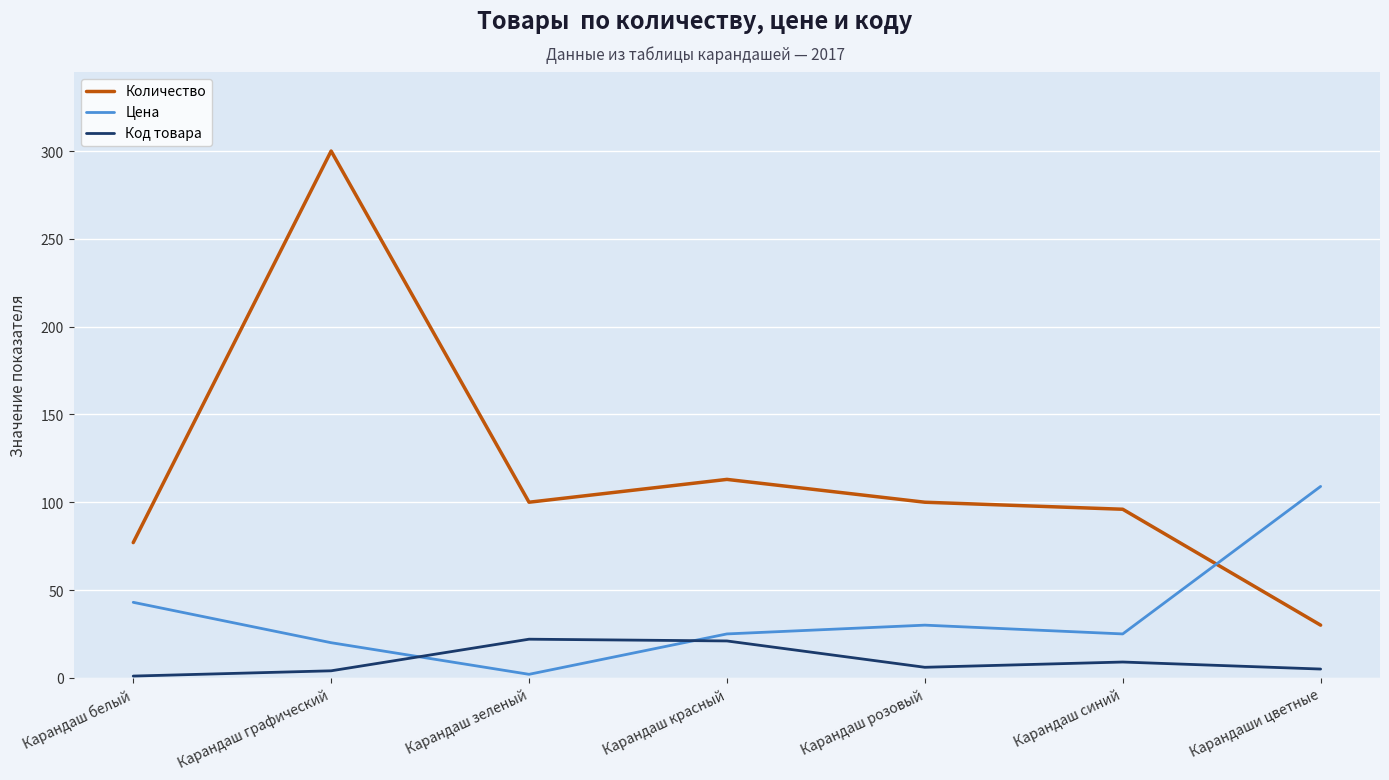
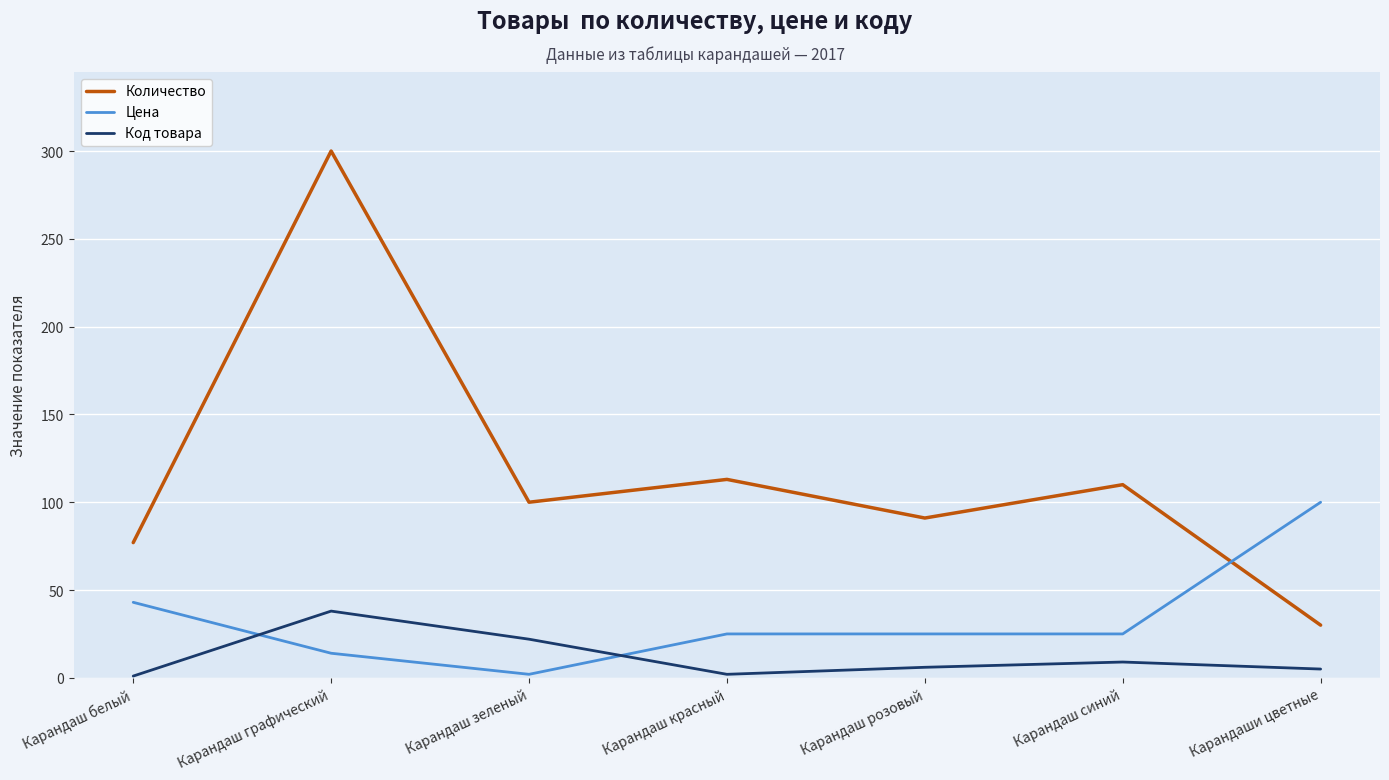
Цена, Карандаш графический: 20 -> 14
Код товара, Карандаш графический: 4 -> 38
Код товара, Карандаш красный: 21 -> 2
Количество, Карандаш розовый: 100 -> 91
Цена, Карандаш розовый: 30 -> 25
Количество, Карандаш синий: 96 -> 110
Цена, Карандаши цветные: 109 -> 100
